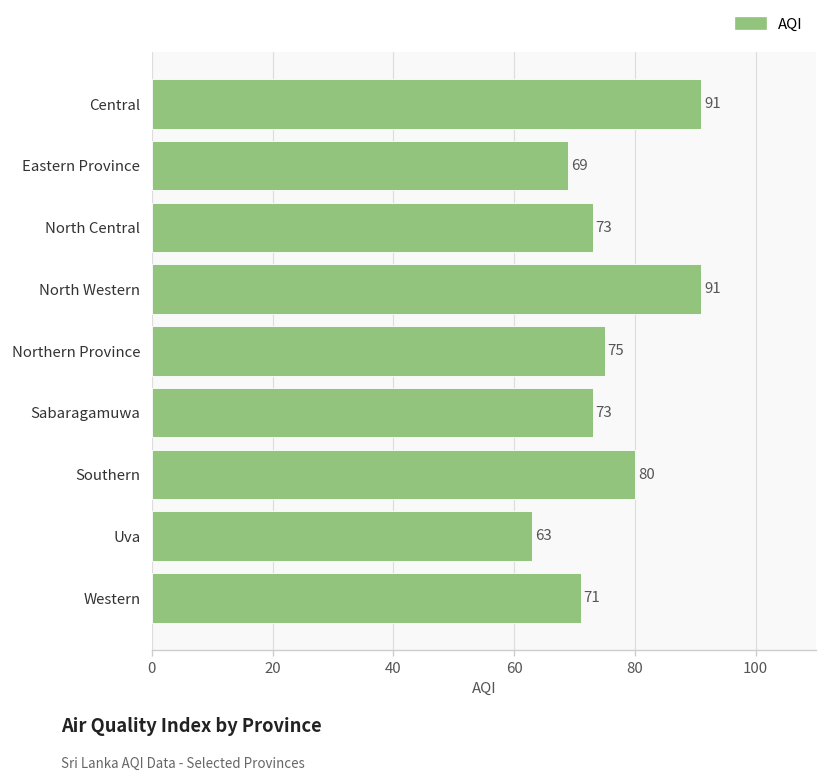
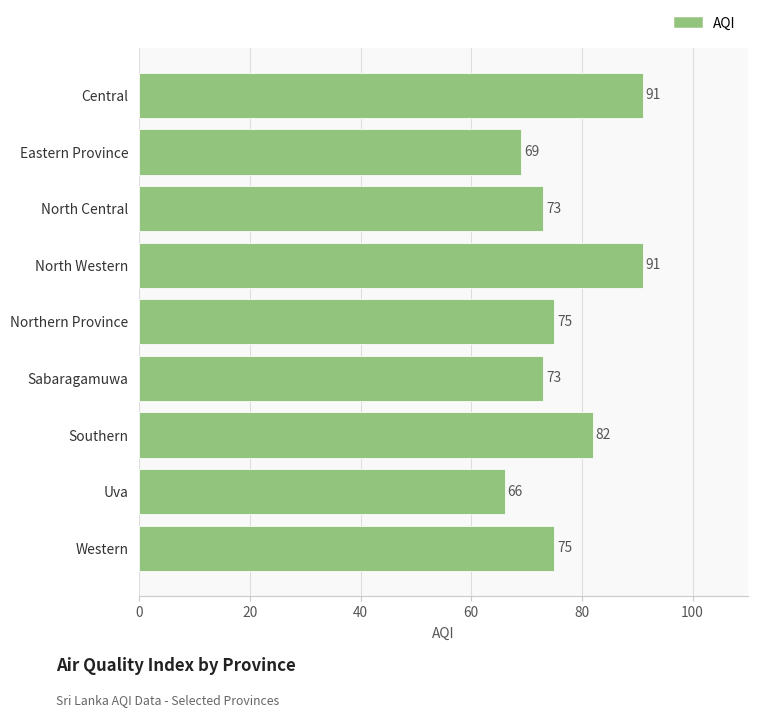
Southern: 80 -> 82
Uva: 63 -> 66
Western: 71 -> 75
